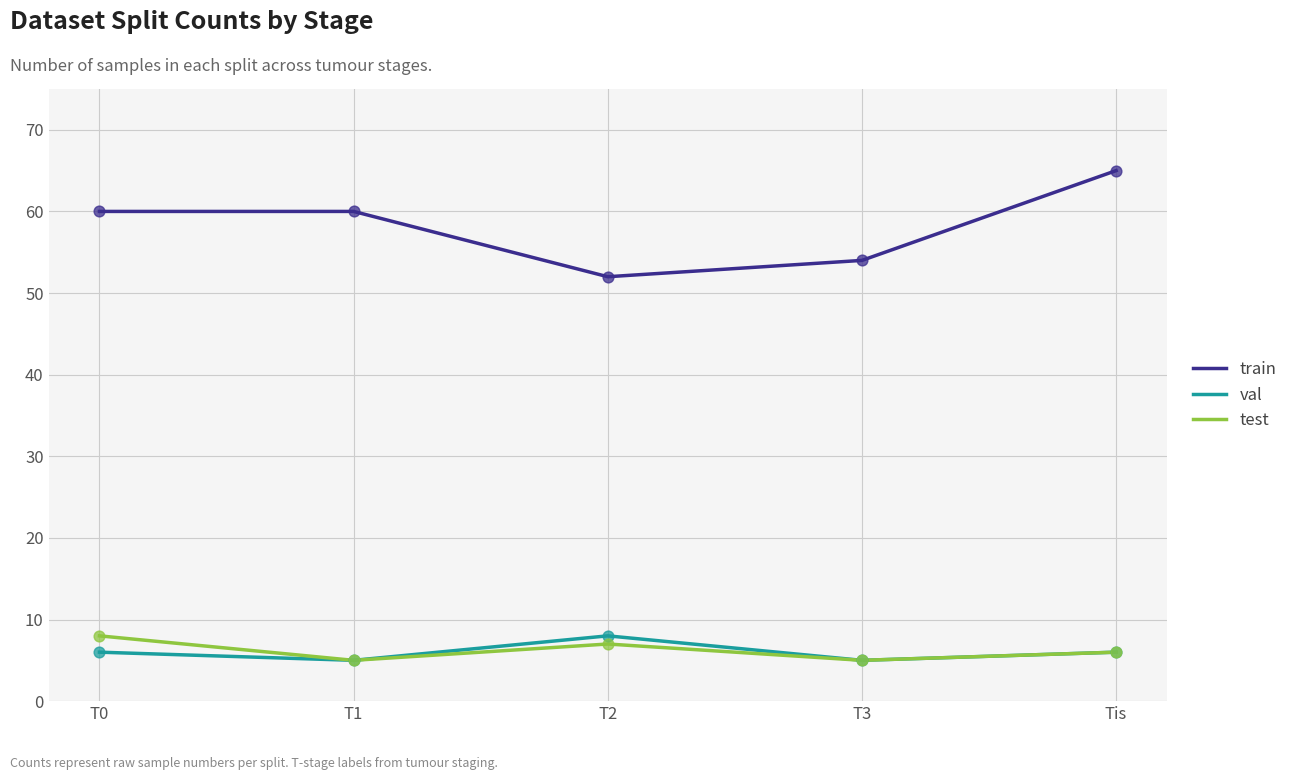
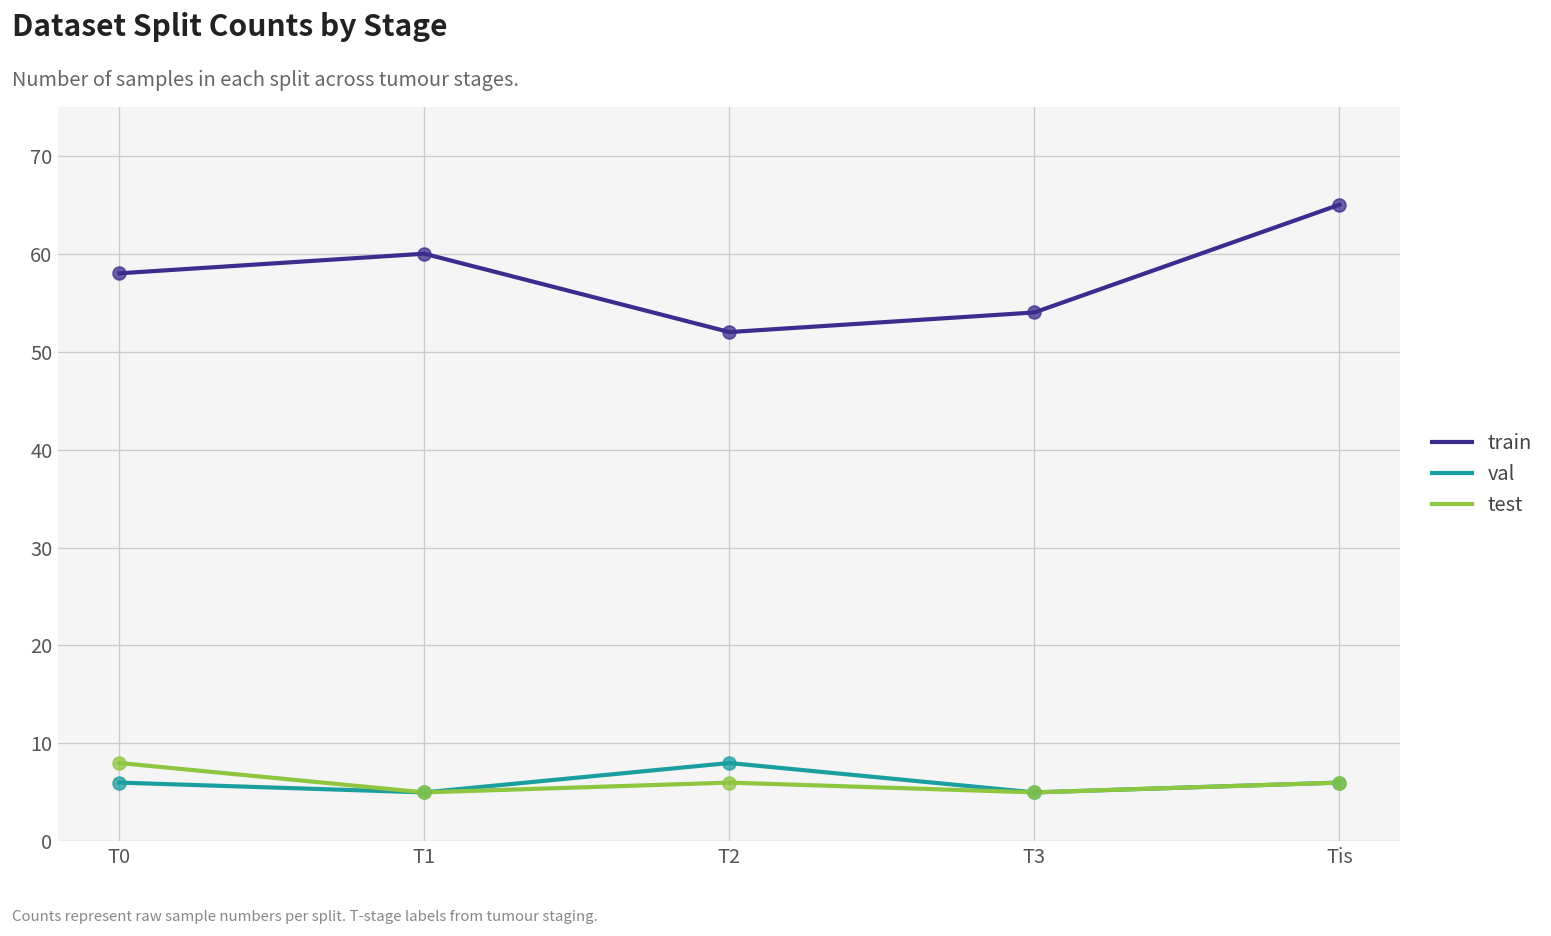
train, T0: 60 -> 58
test, T2: 7 -> 6
